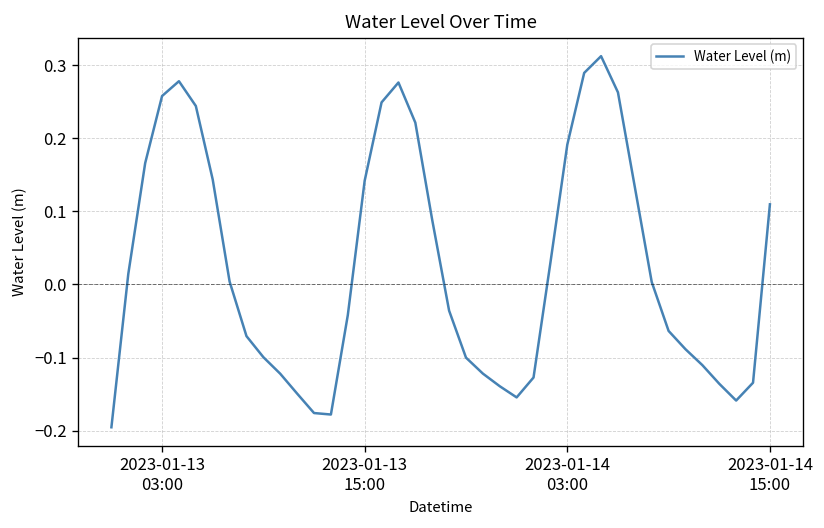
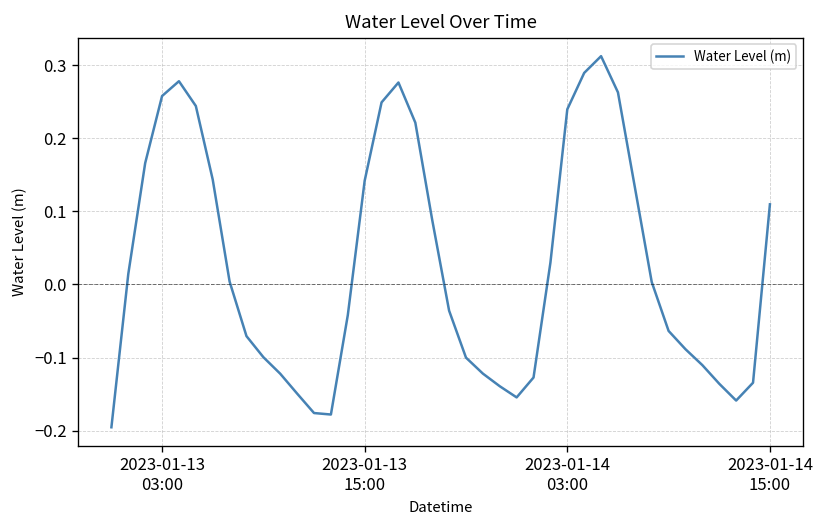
2023-01-14 03:00: 0.19 -> 0.24
